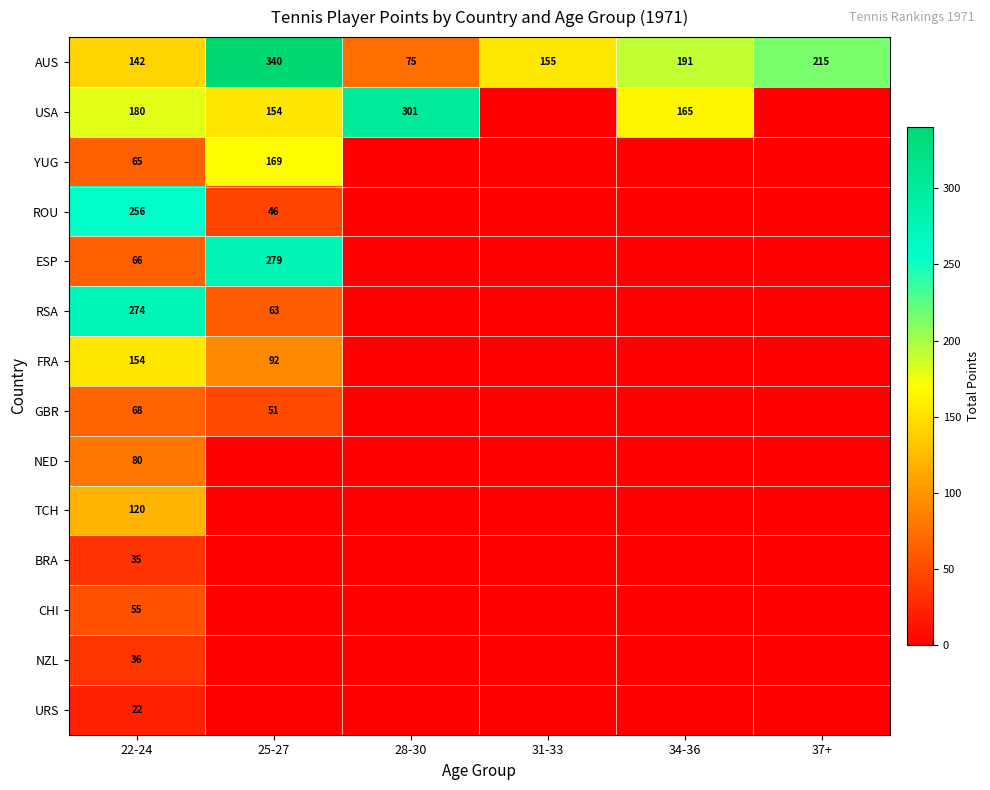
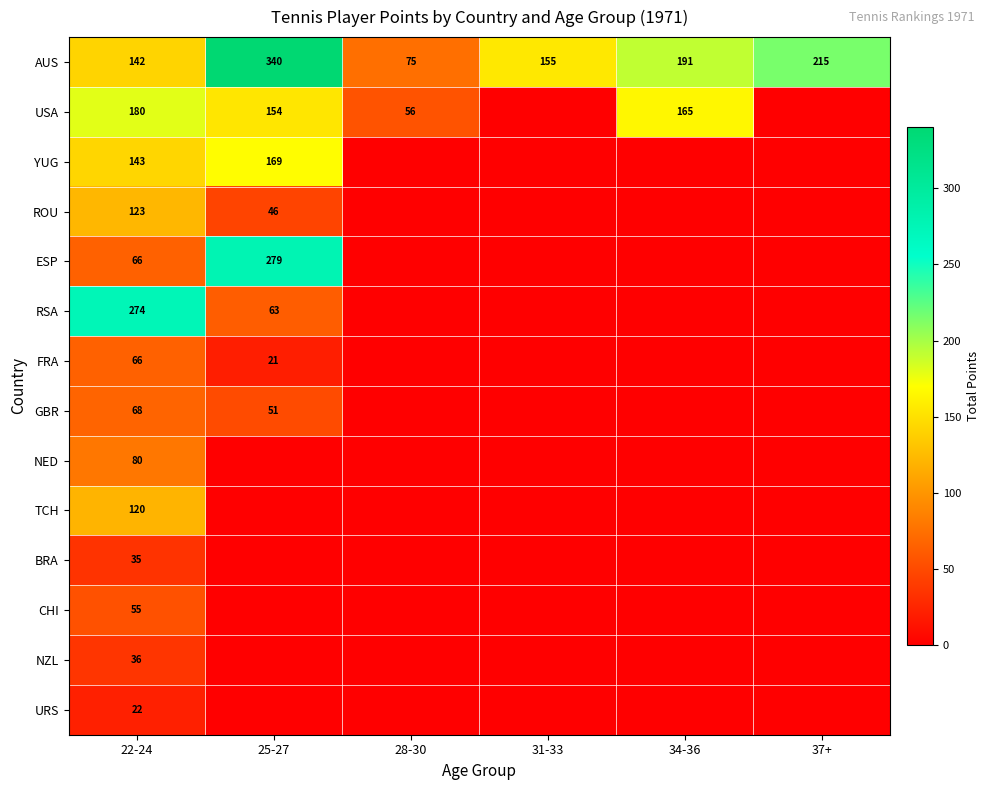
USA, 28-30: 301 -> 56
YUG, 22-24: 65 -> 143
ROU, 22-24: 256 -> 123
FRA, 22-24: 154 -> 66
FRA, 25-27: 92 -> 21
